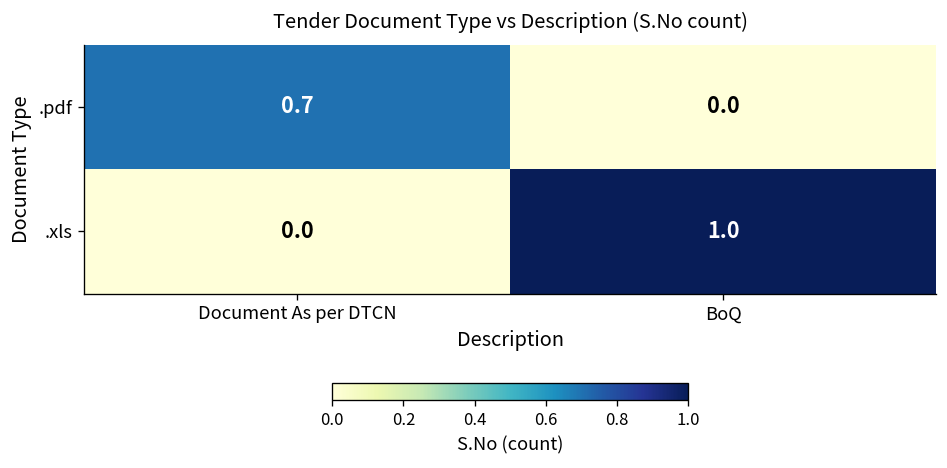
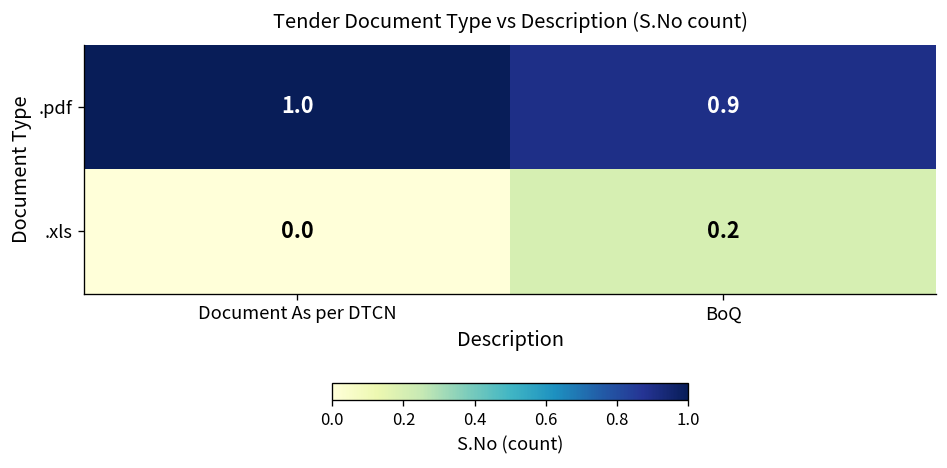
.pdf, Document As per DTCN: 0.7 -> 1.0
.pdf, BoQ: 0.0 -> 0.9
.xls, BoQ: 1.0 -> 0.2
